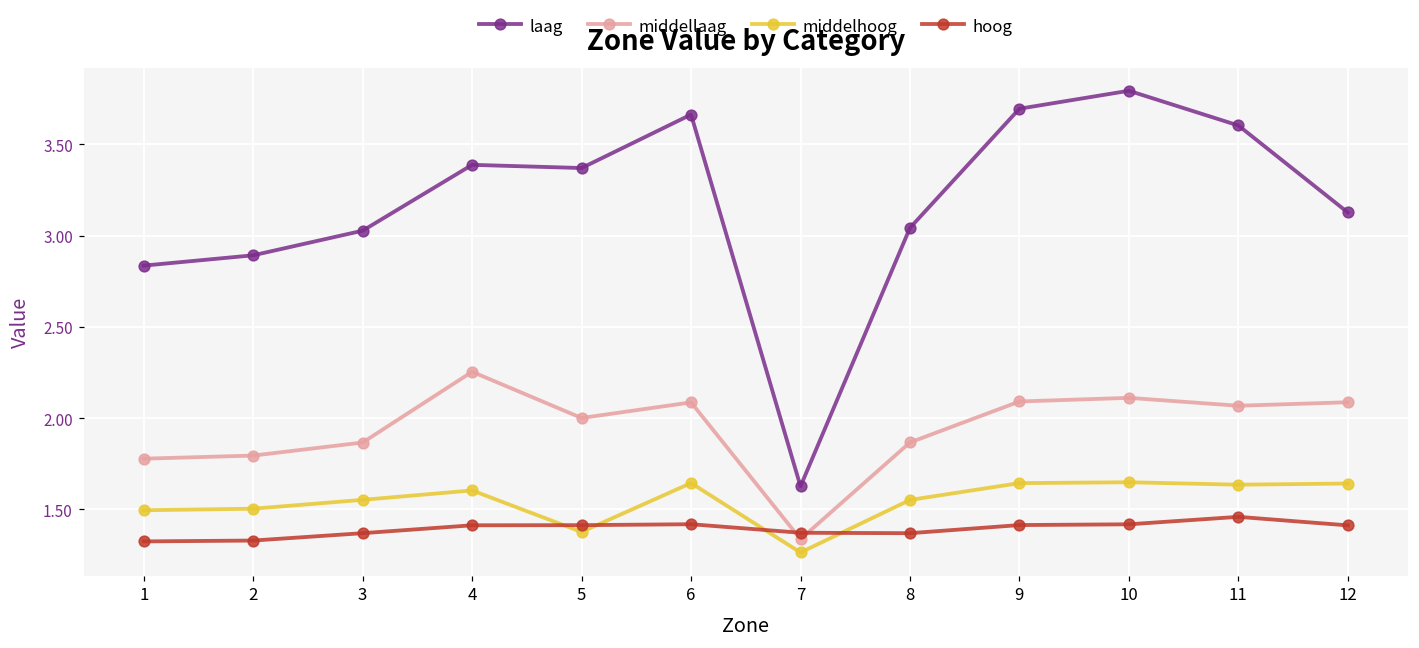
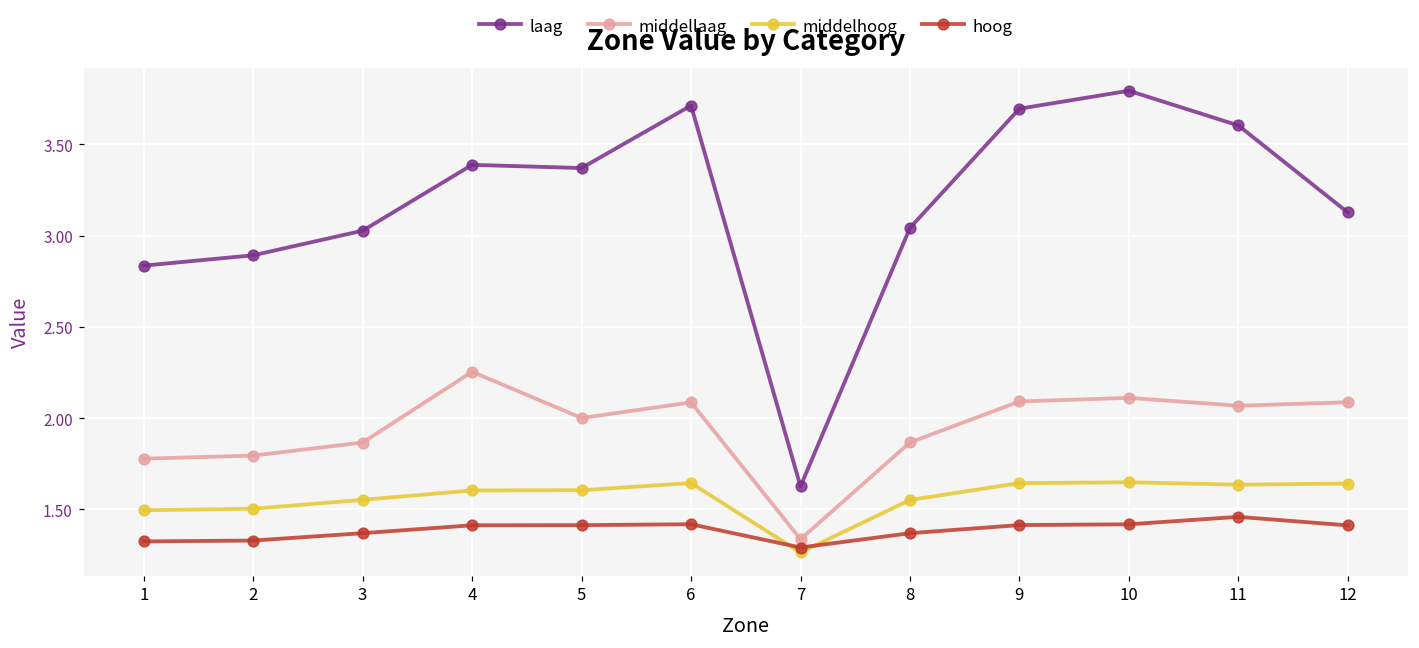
middelhoog, 5: 1.38 -> 1.60
laag, 6: 3.66 -> 3.71
hoog, 7: 1.37 -> 1.29
